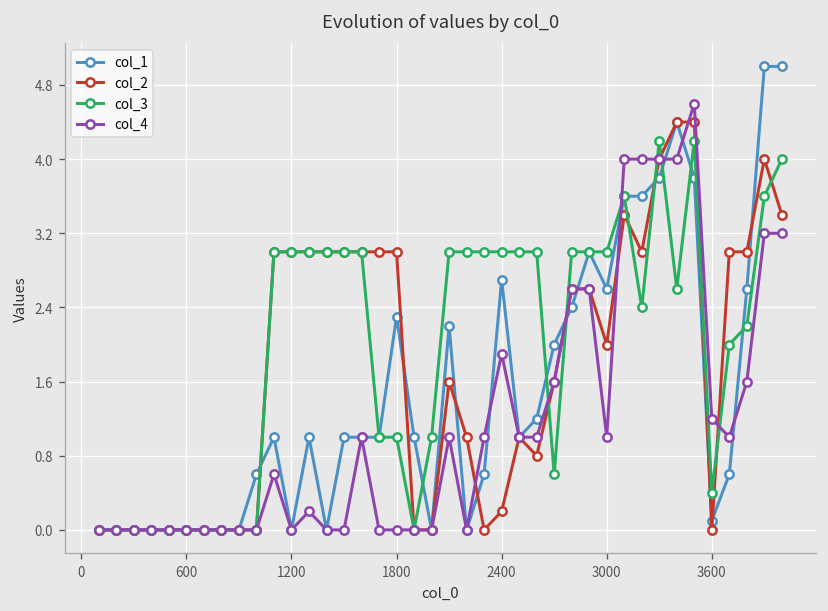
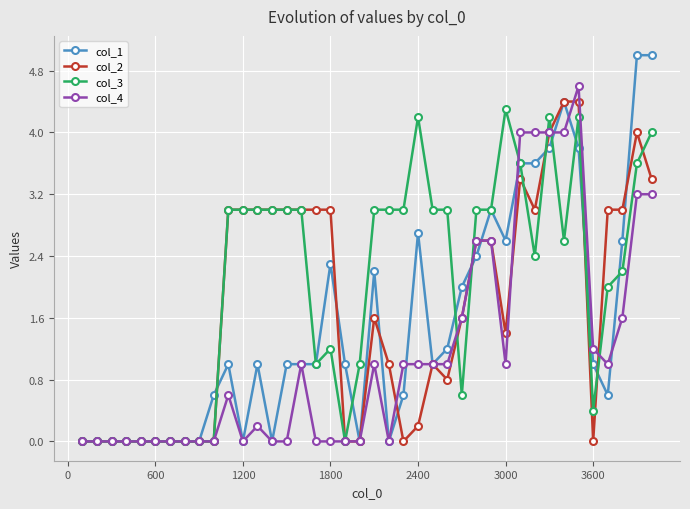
col_3, 1800: 1.0 -> 1.2
col_3, 2400: 3.0 -> 4.2
col_4, 2400: 1.9 -> 1.0
col_2, 3000: 2.0 -> 1.4
col_3, 3000: 3.0 -> 4.3
col_1, 3600: 0.1 -> 1.0
